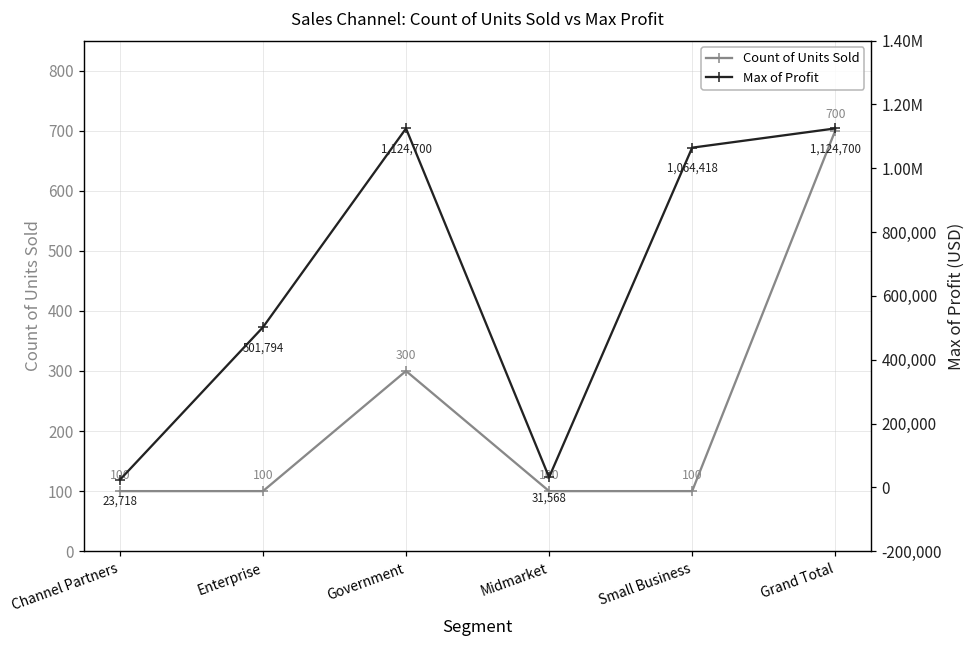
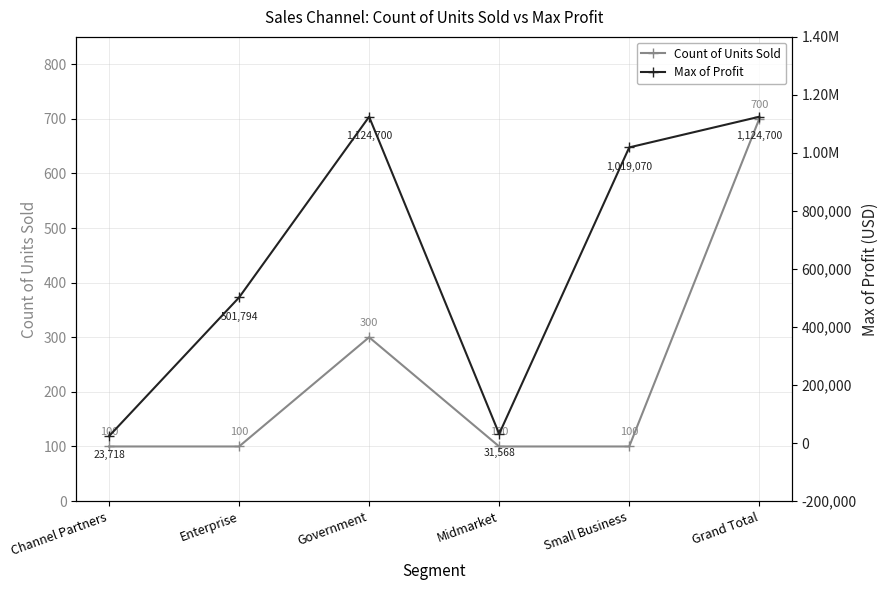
Max of Profit, Small Business: 1,064,418 -> 1,019,070
